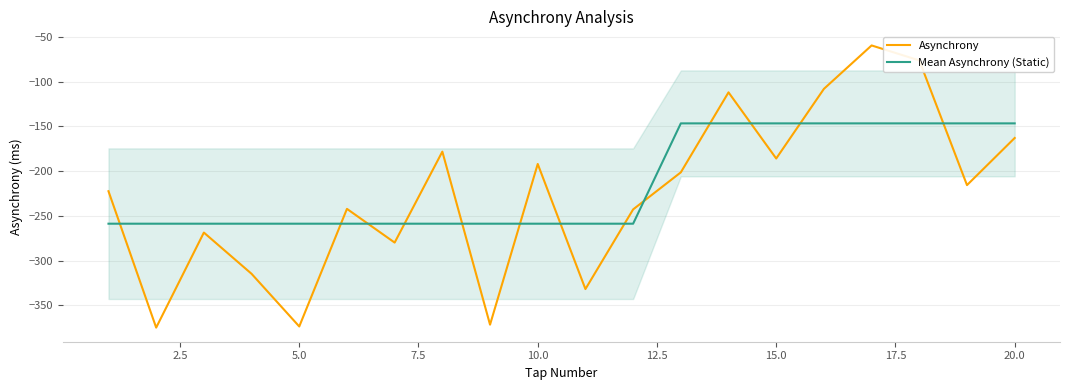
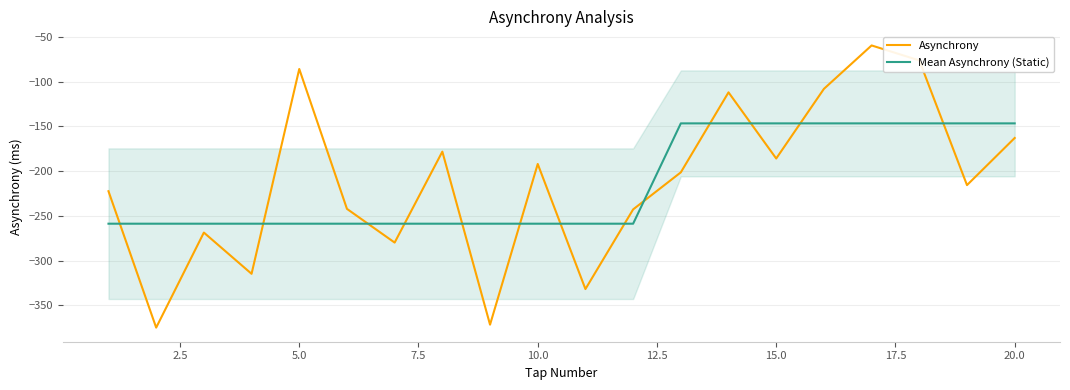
Asynchrony, 5.0: -370 -> -90
